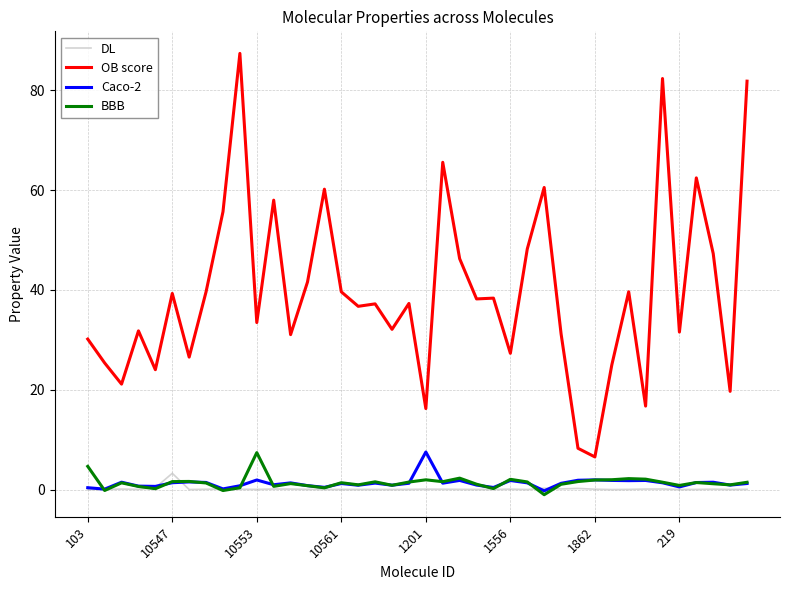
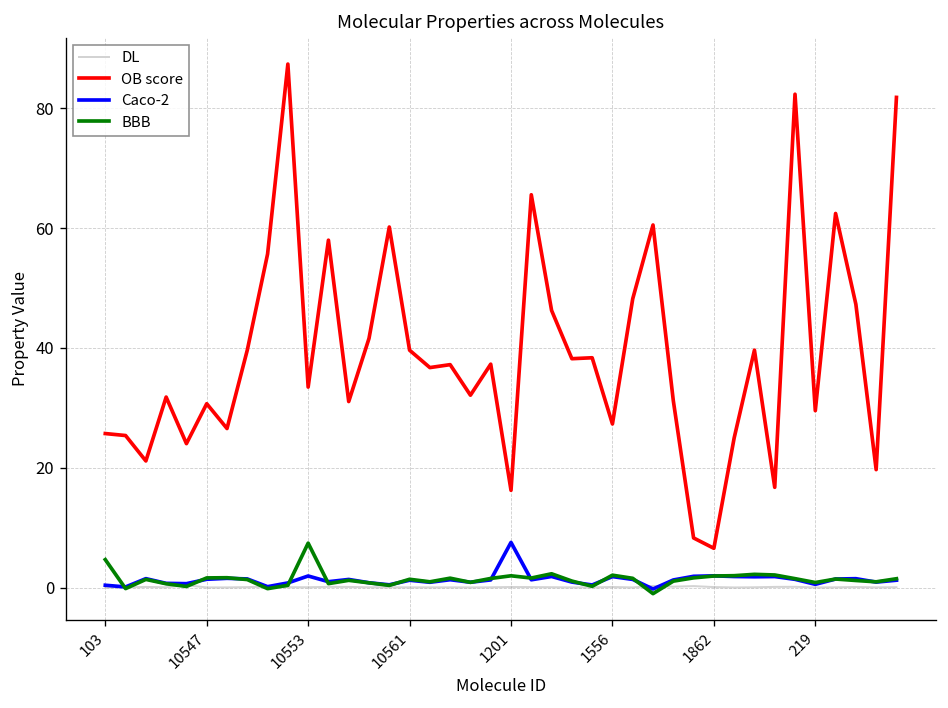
OB score, 103: 30 -> 26
DL, 10547: 3 -> 0
OB score, 10547: 39 -> 31
OB score, 219: 32 -> 30
